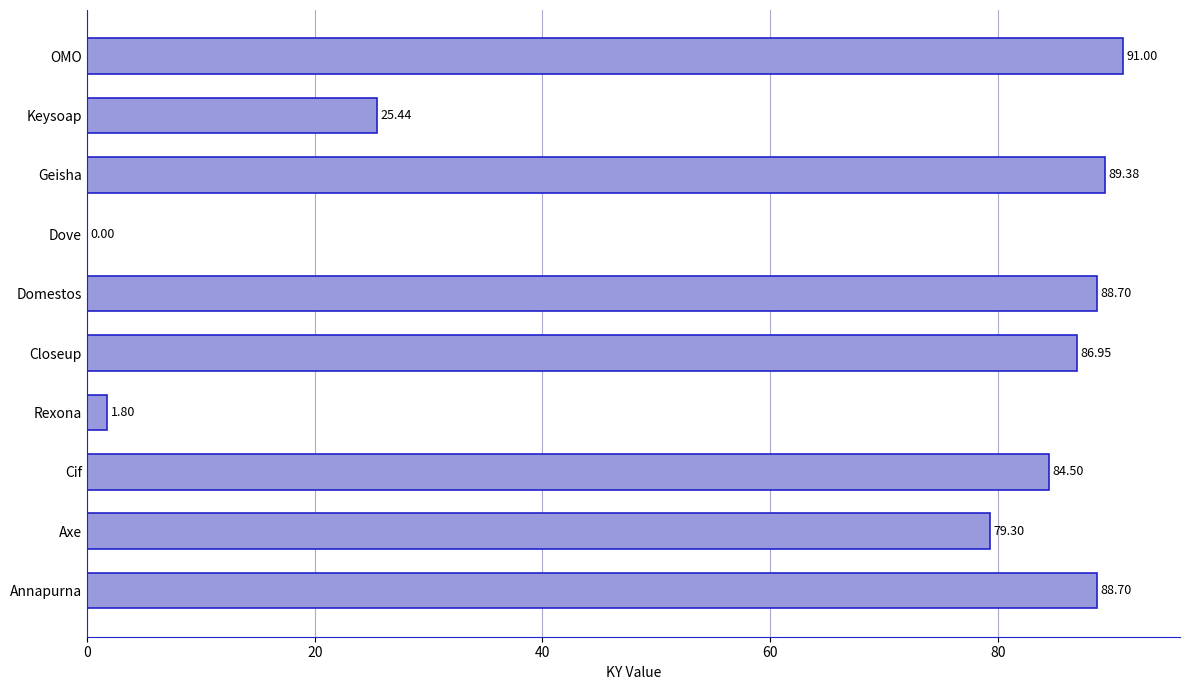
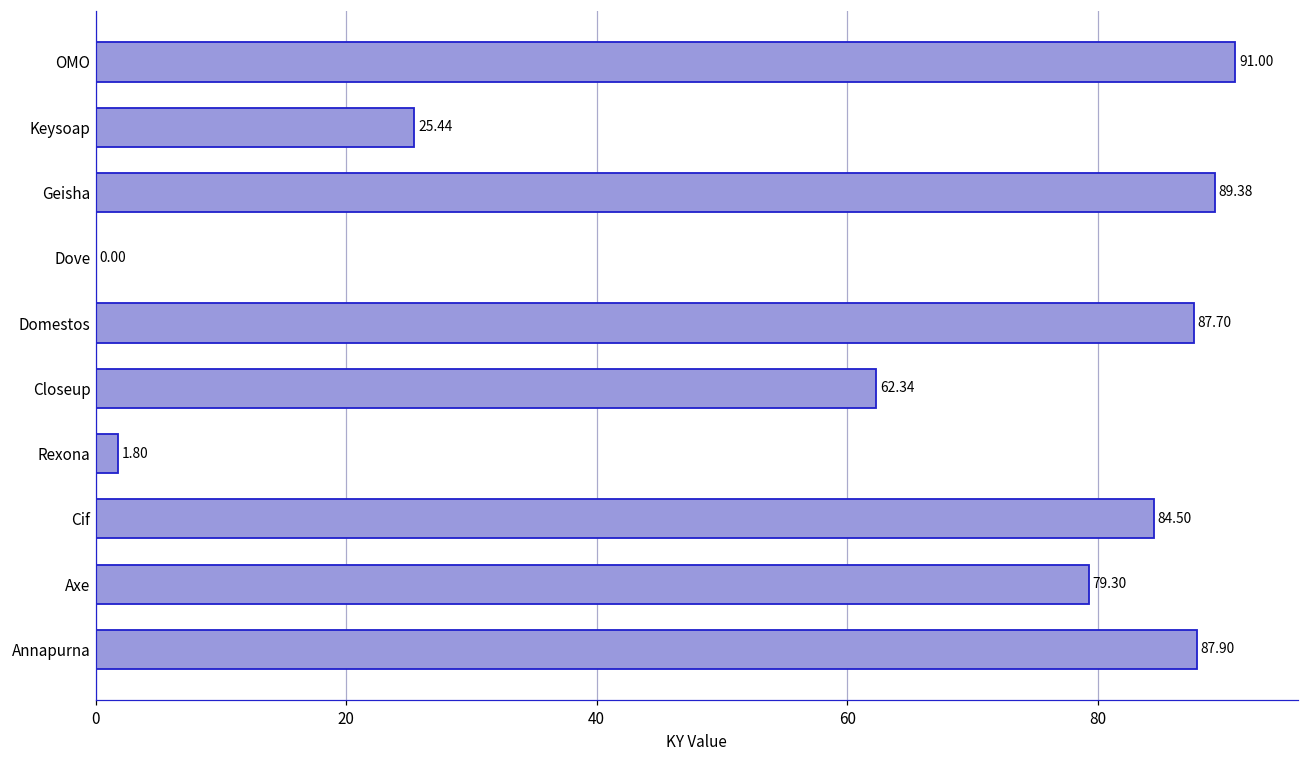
Domestos: 88.70 -> 87.70
Closeup: 86.95 -> 62.34
Annapurna: 88.70 -> 87.90
